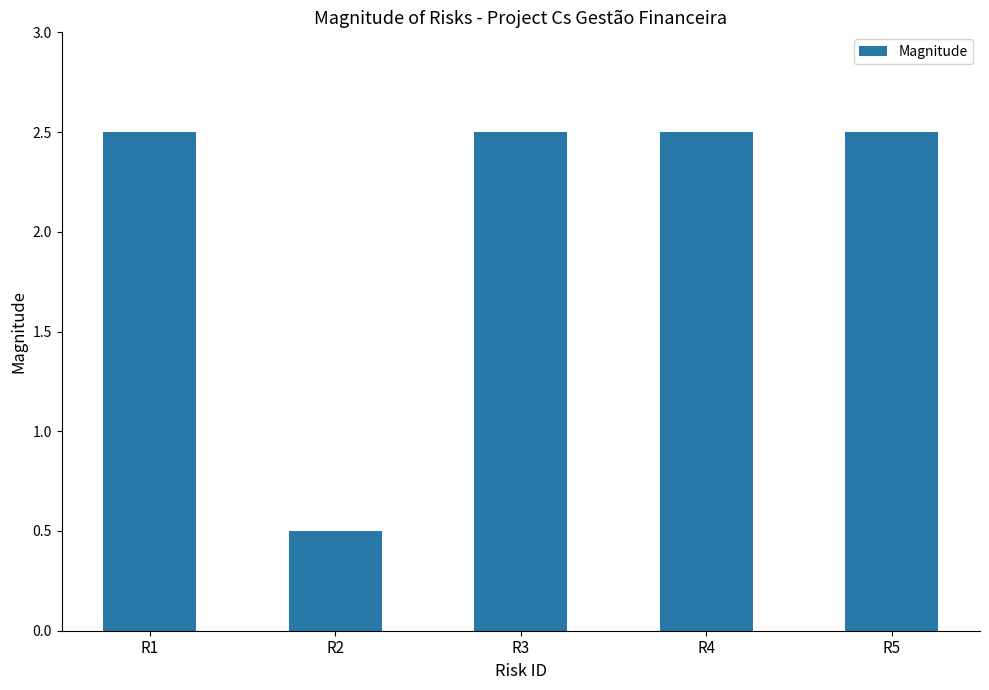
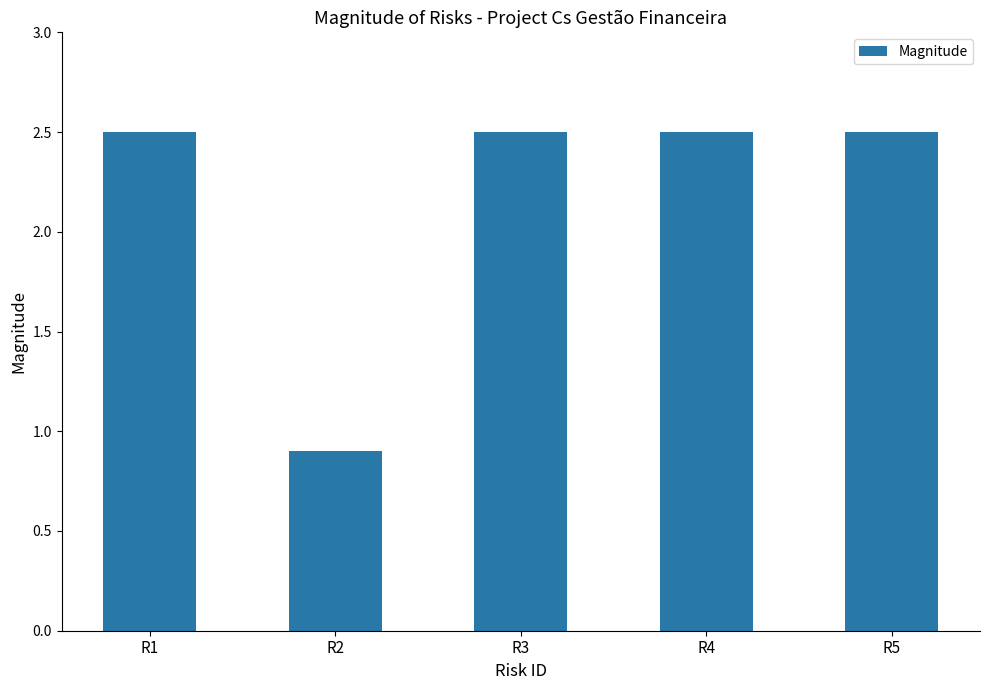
R2: 0.5 -> 0.9
